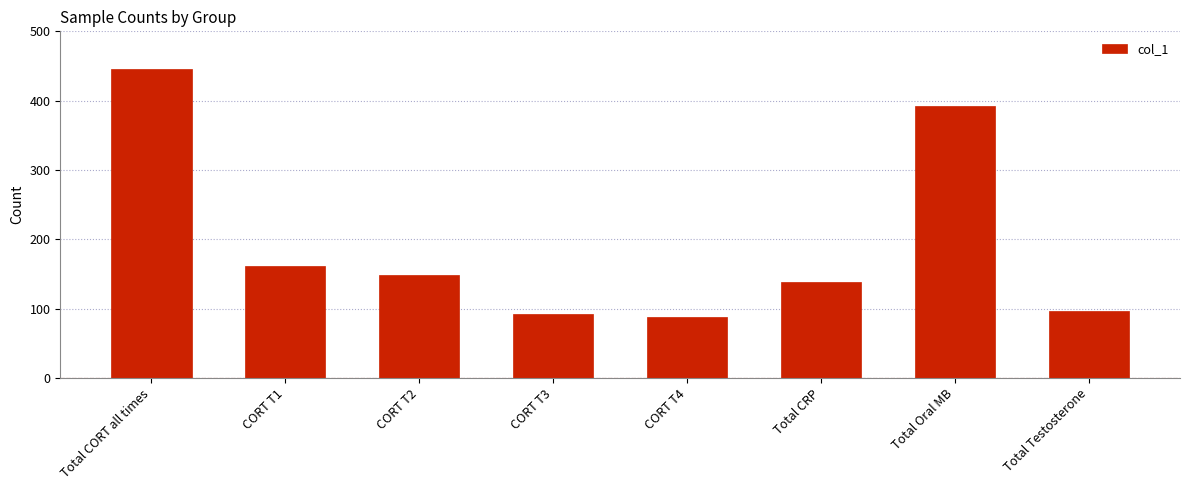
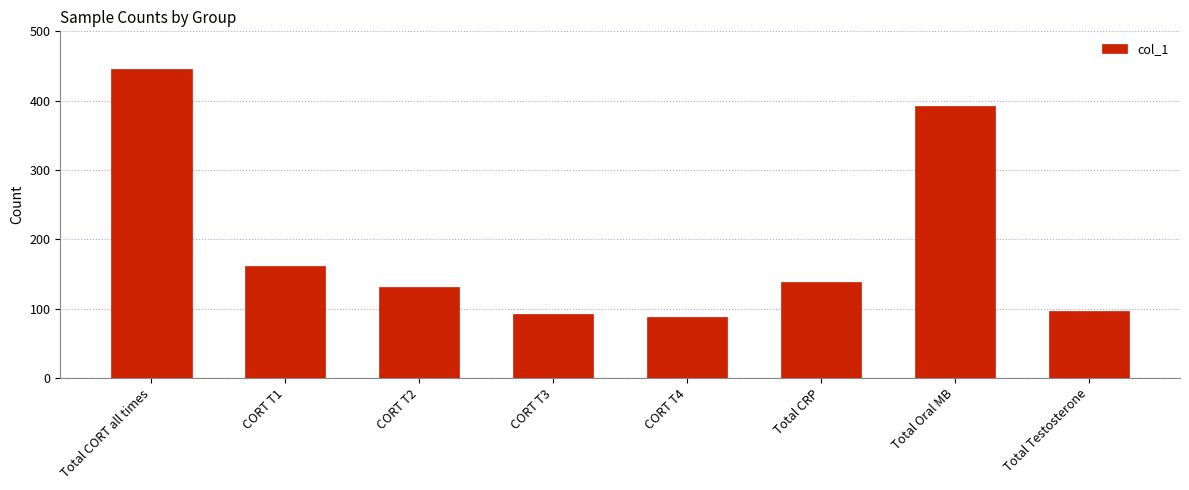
CORT T2: 150 -> 130
